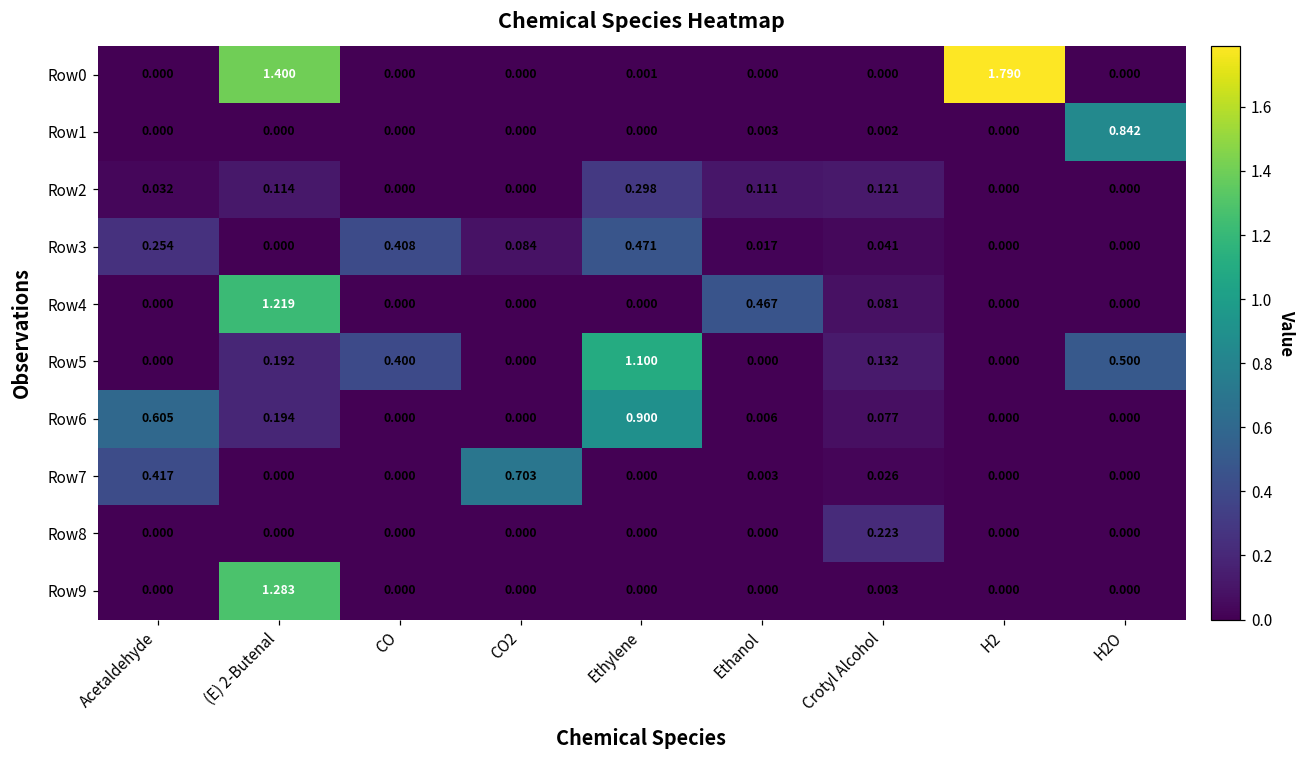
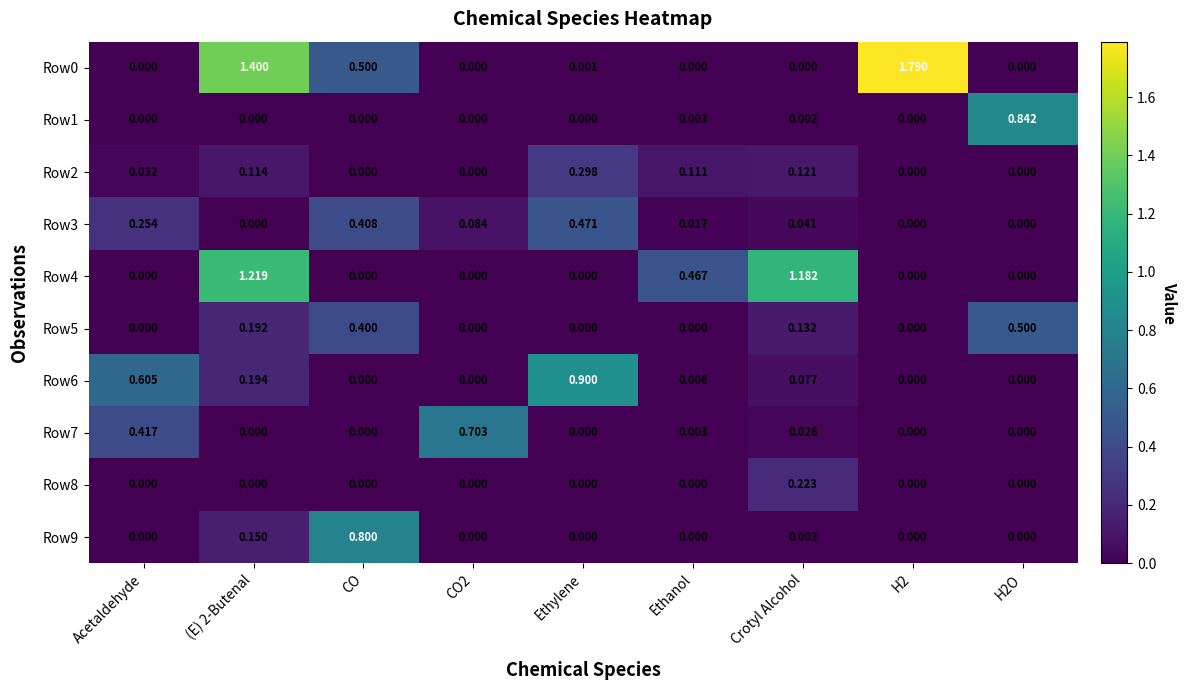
Row0, CO: 0.000 -> 0.500
Row4, Crotyl Alcohol: 0.081 -> 1.182
Row5, Ethylene: 1.100 -> 0.000
Row9, (E) 2-Butenal: 1.283 -> 0.150
Row9, CO: 0.000 -> 0.800
